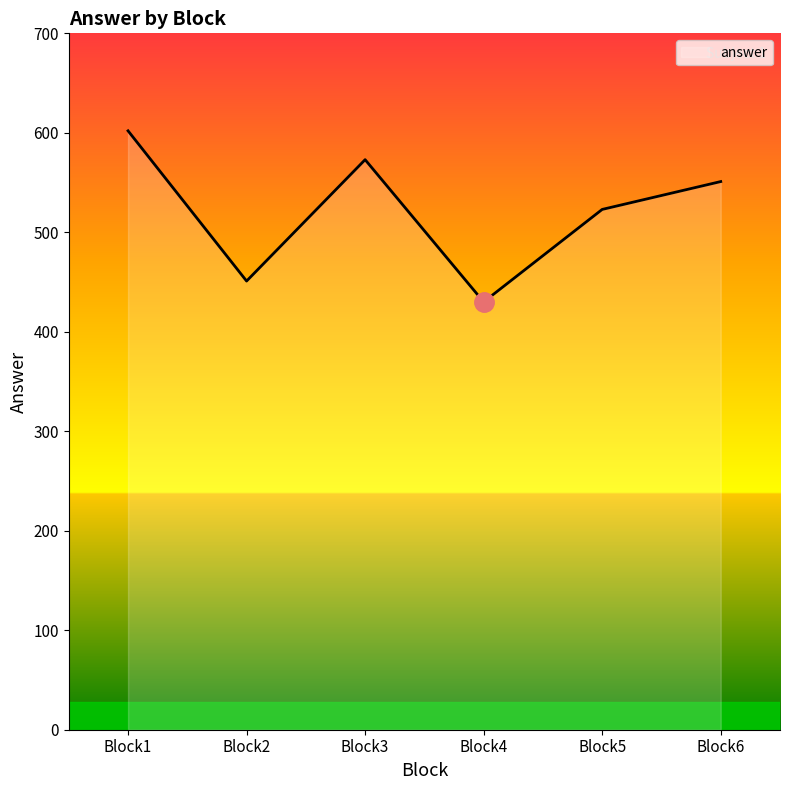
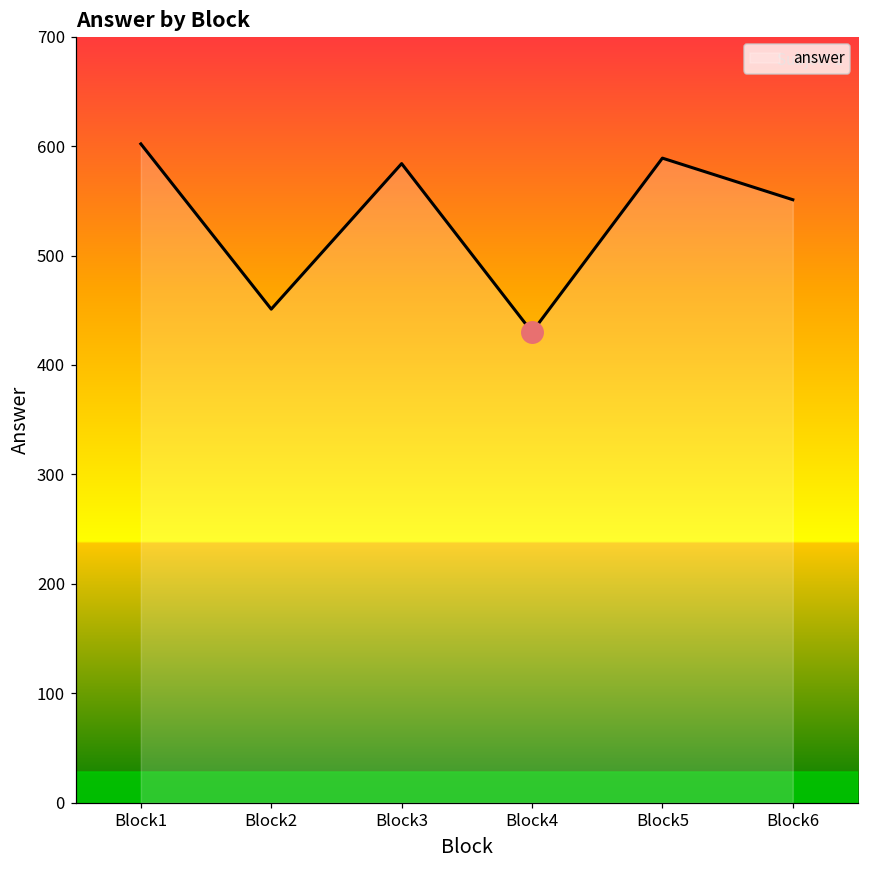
answer, Block3: 570 -> 580
answer, Block5: 520 -> 590
